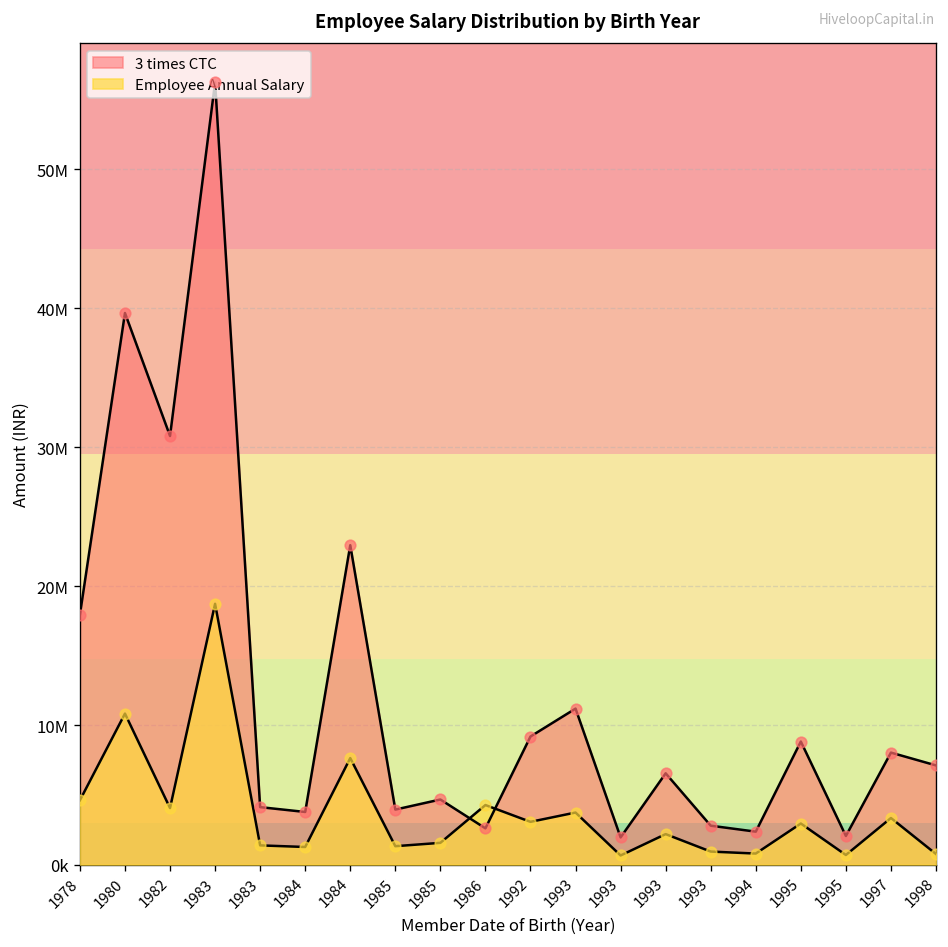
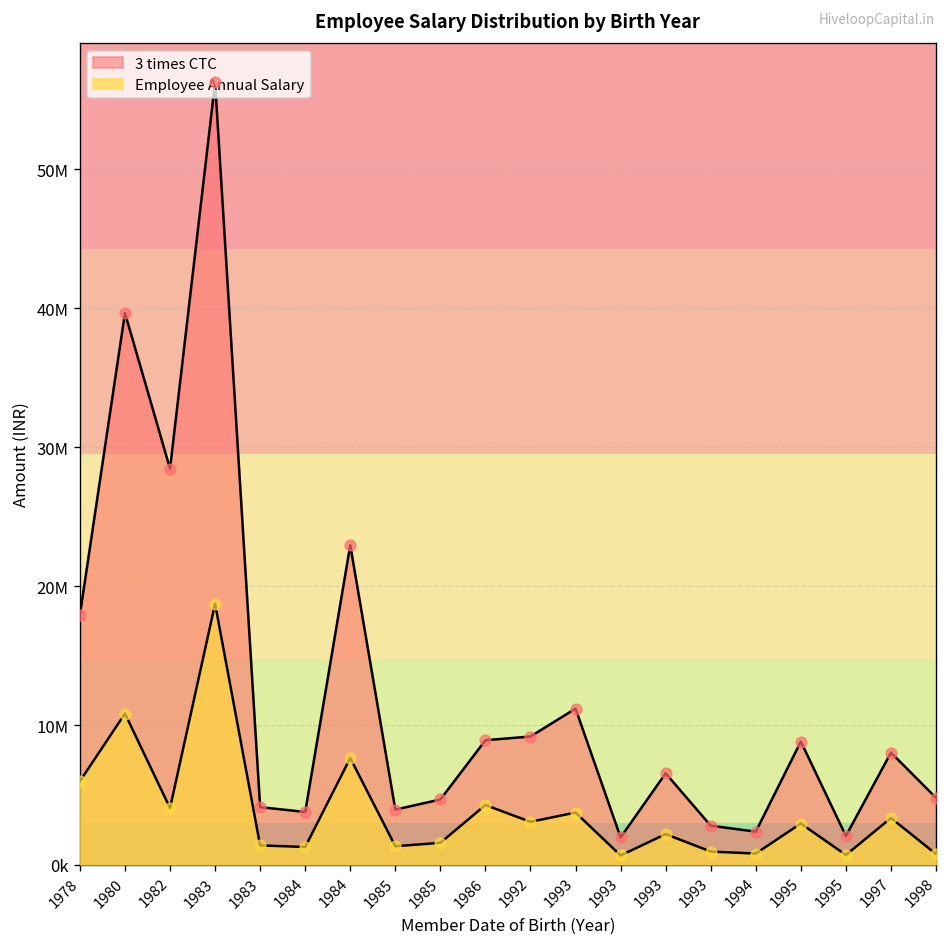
Employee Annual Salary, 1978: 4600000 -> 6000000
3 times CTC, 1982: 30800000 -> 28500000
3 times CTC, 1986: 2600000 -> 8900000
3 times CTC, 1998: 7100000 -> 4800000
